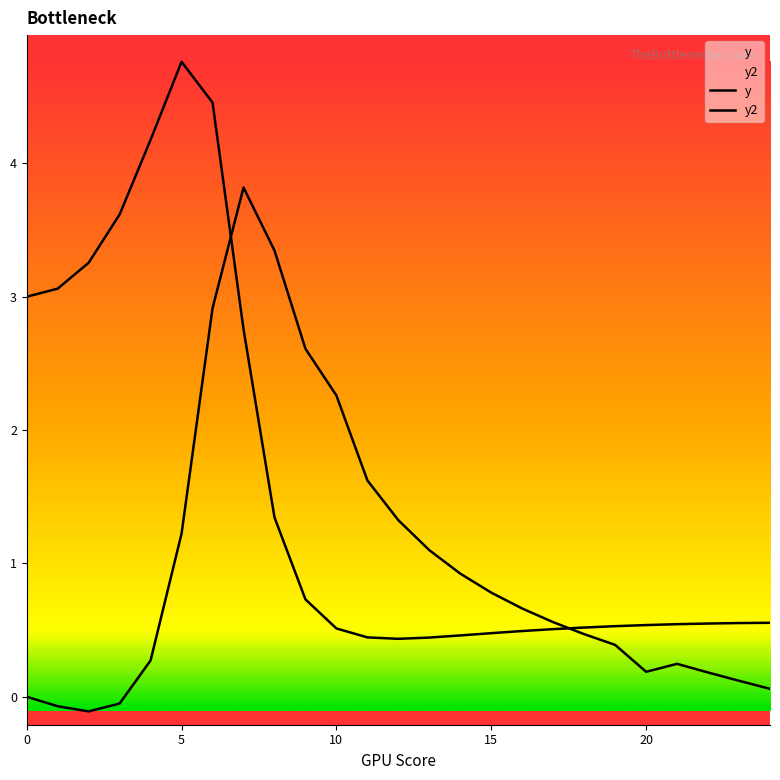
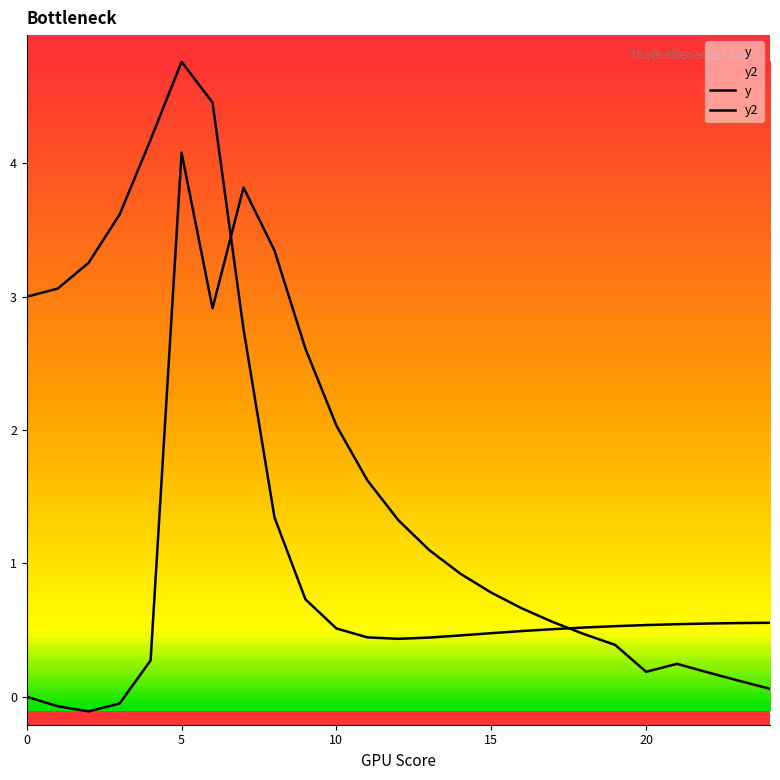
y2, 5: 1.22 -> 4.08
y2, 10: 2.26 -> 2.03
